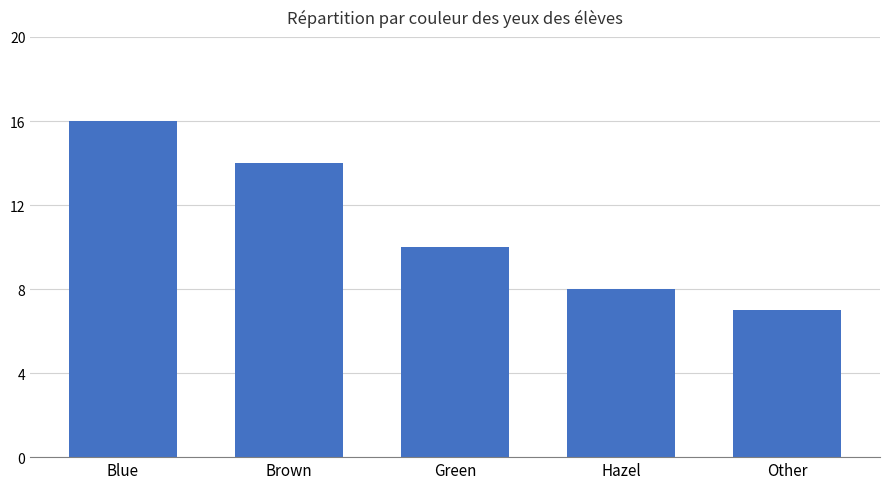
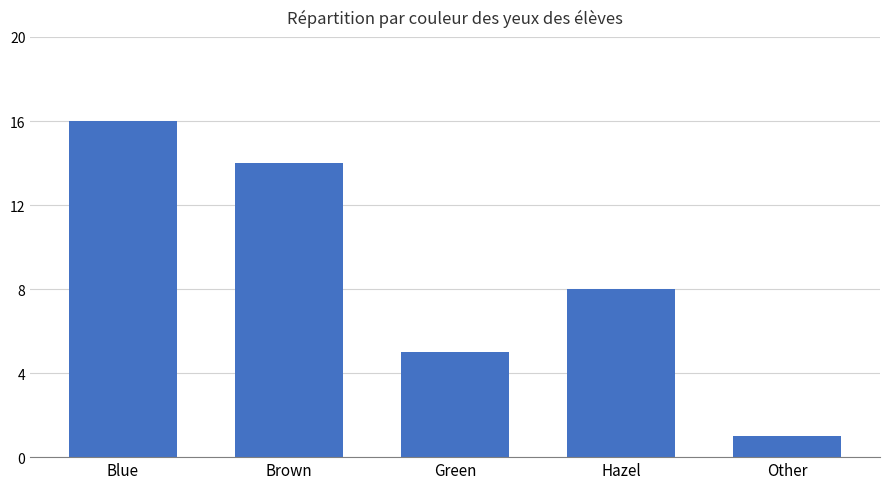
Green: 10 -> 5
Other: 7 -> 1
